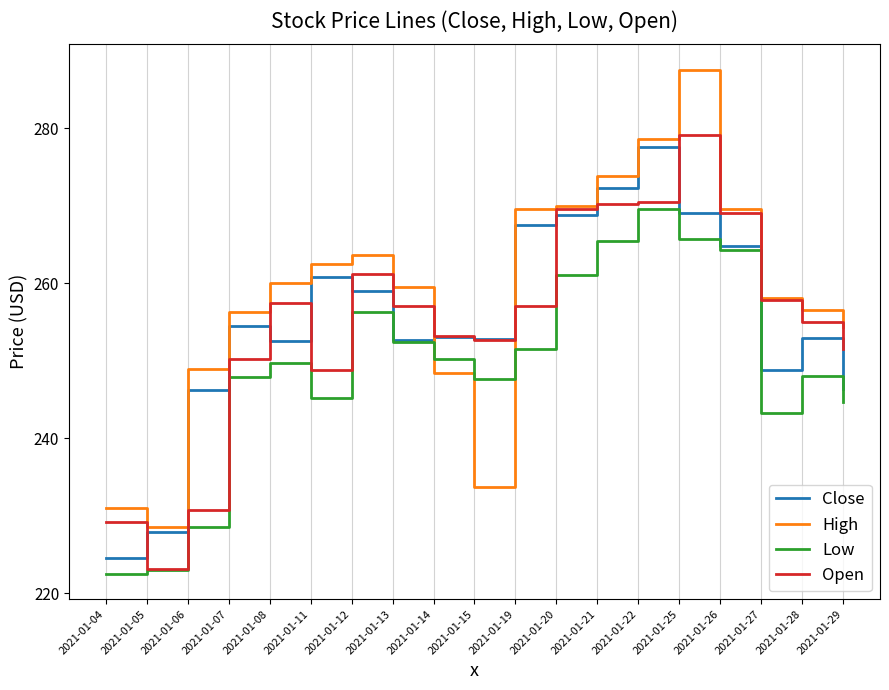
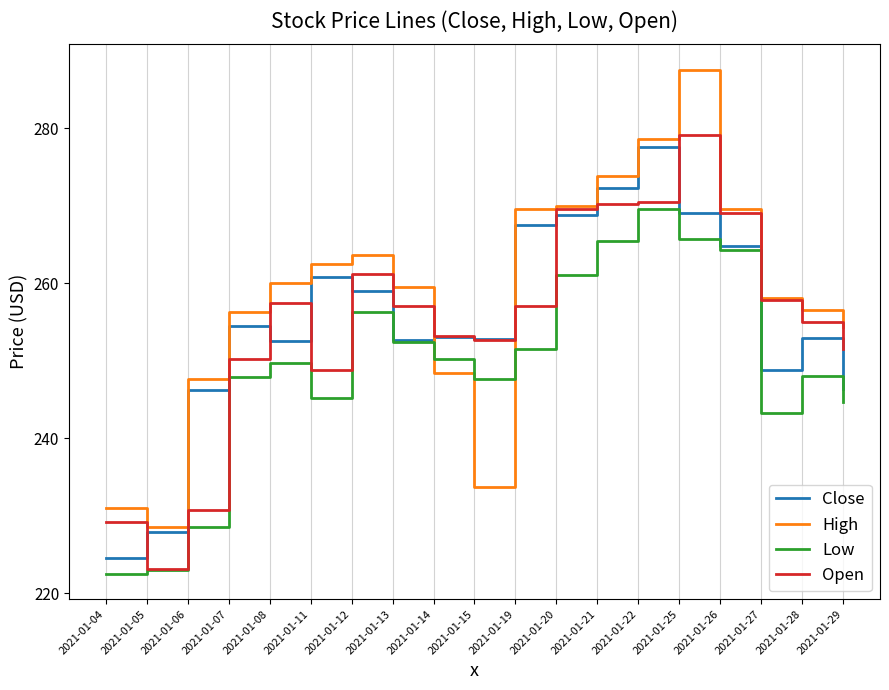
High, 2021-01-06: 249 -> 248
